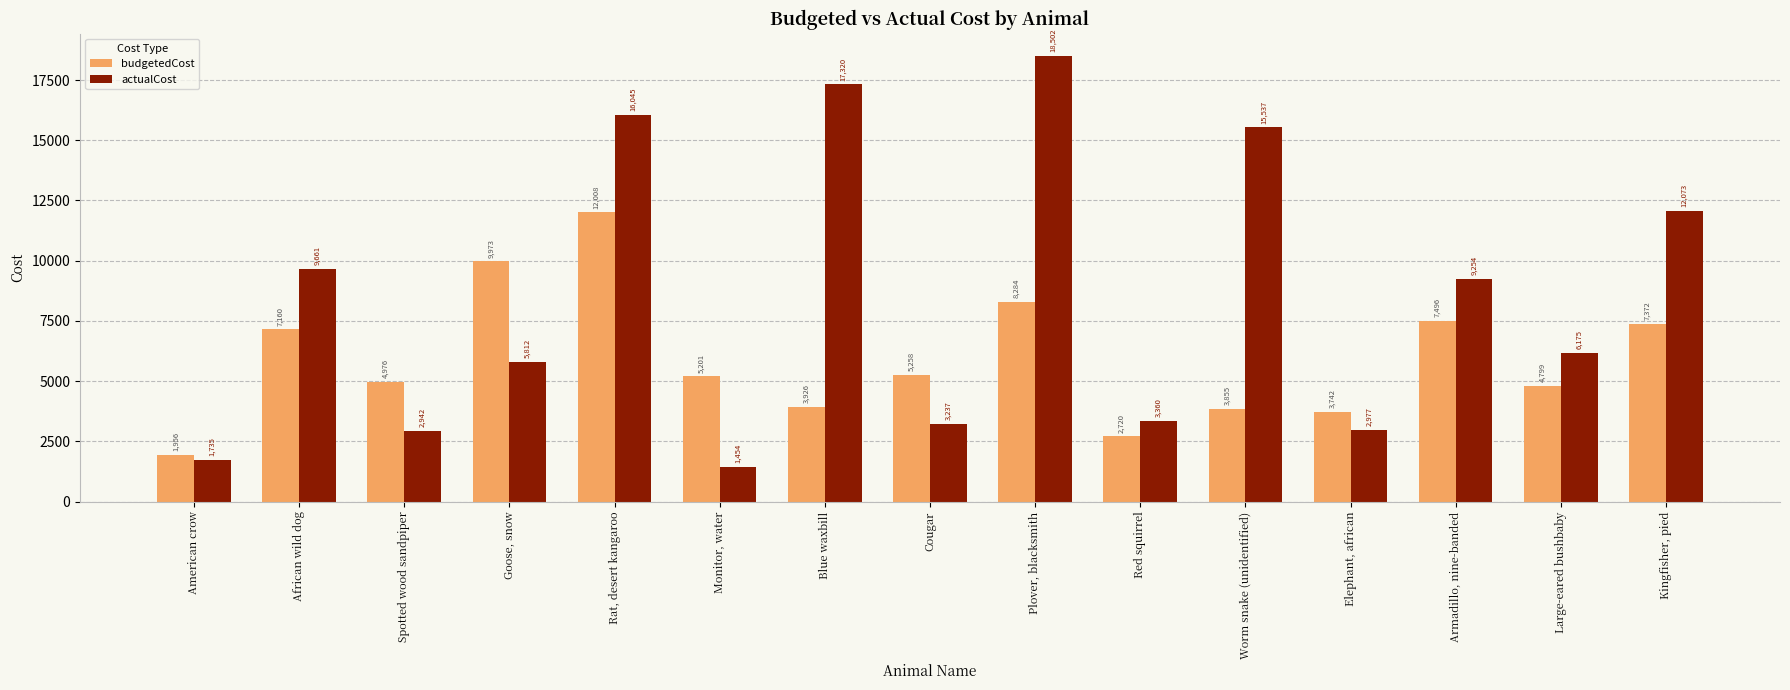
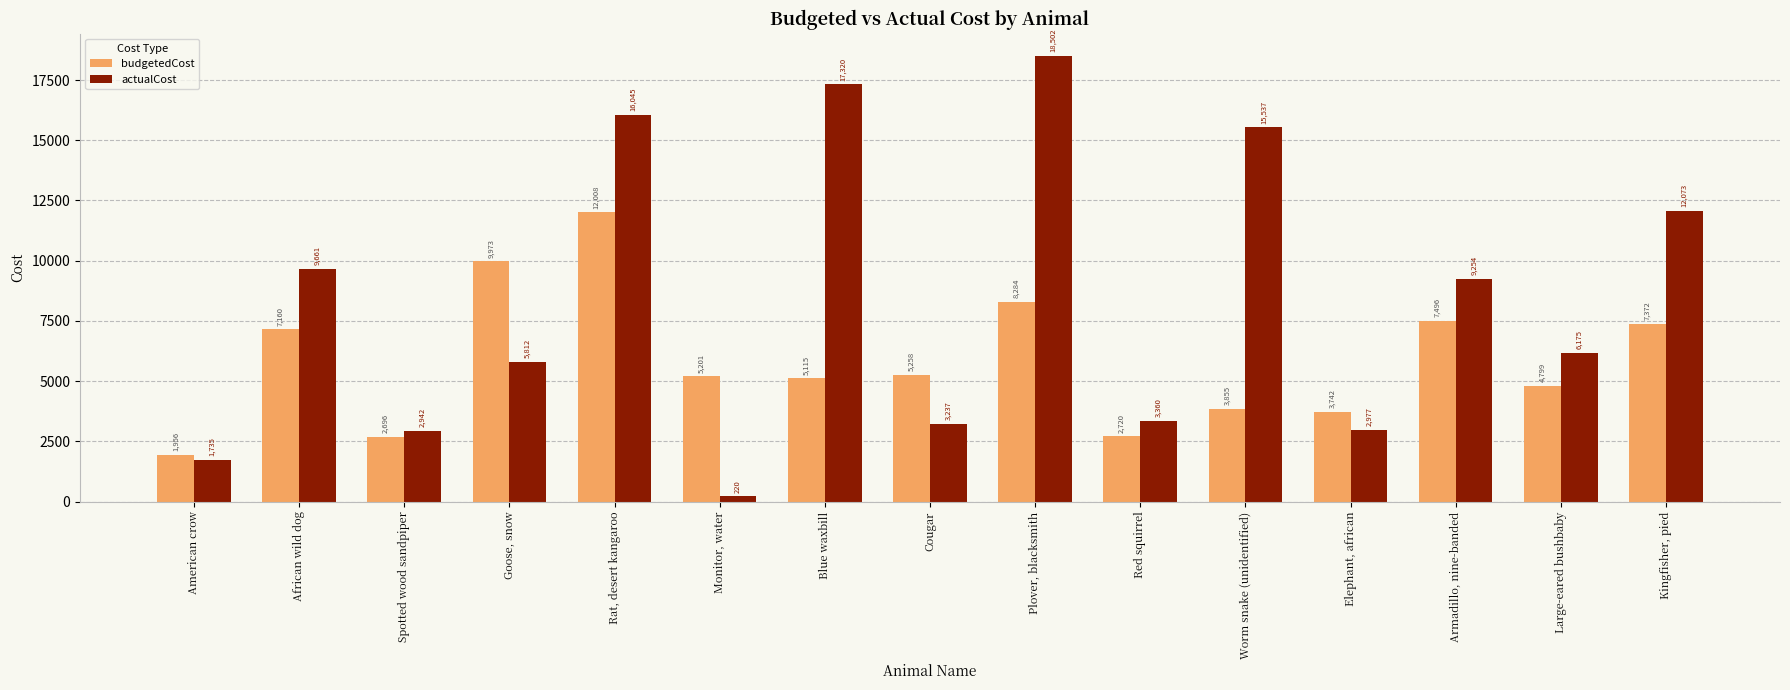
budgetedCost, Spotted wood sandpiper: 4,976 -> 2,696
actualCost, Monitor, water: 1,454 -> 220
budgetedCost, Blue waxbill: 3,926 -> 5,115
